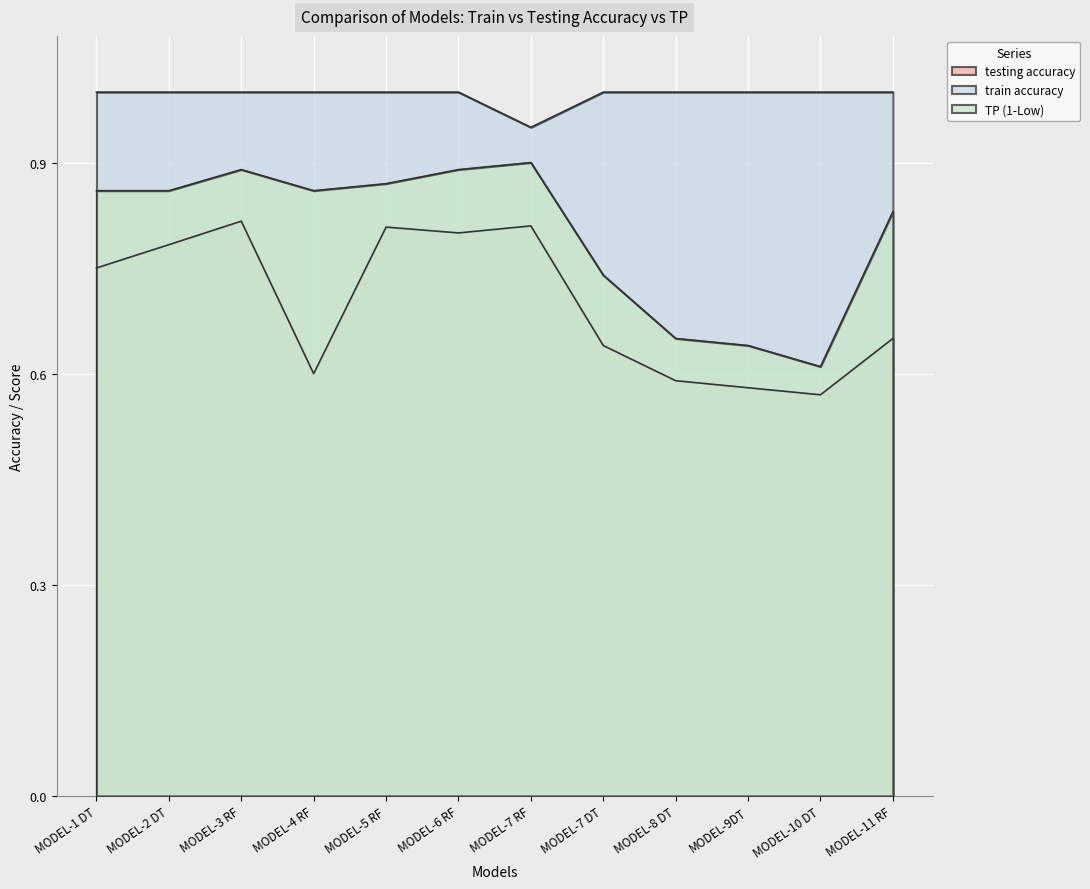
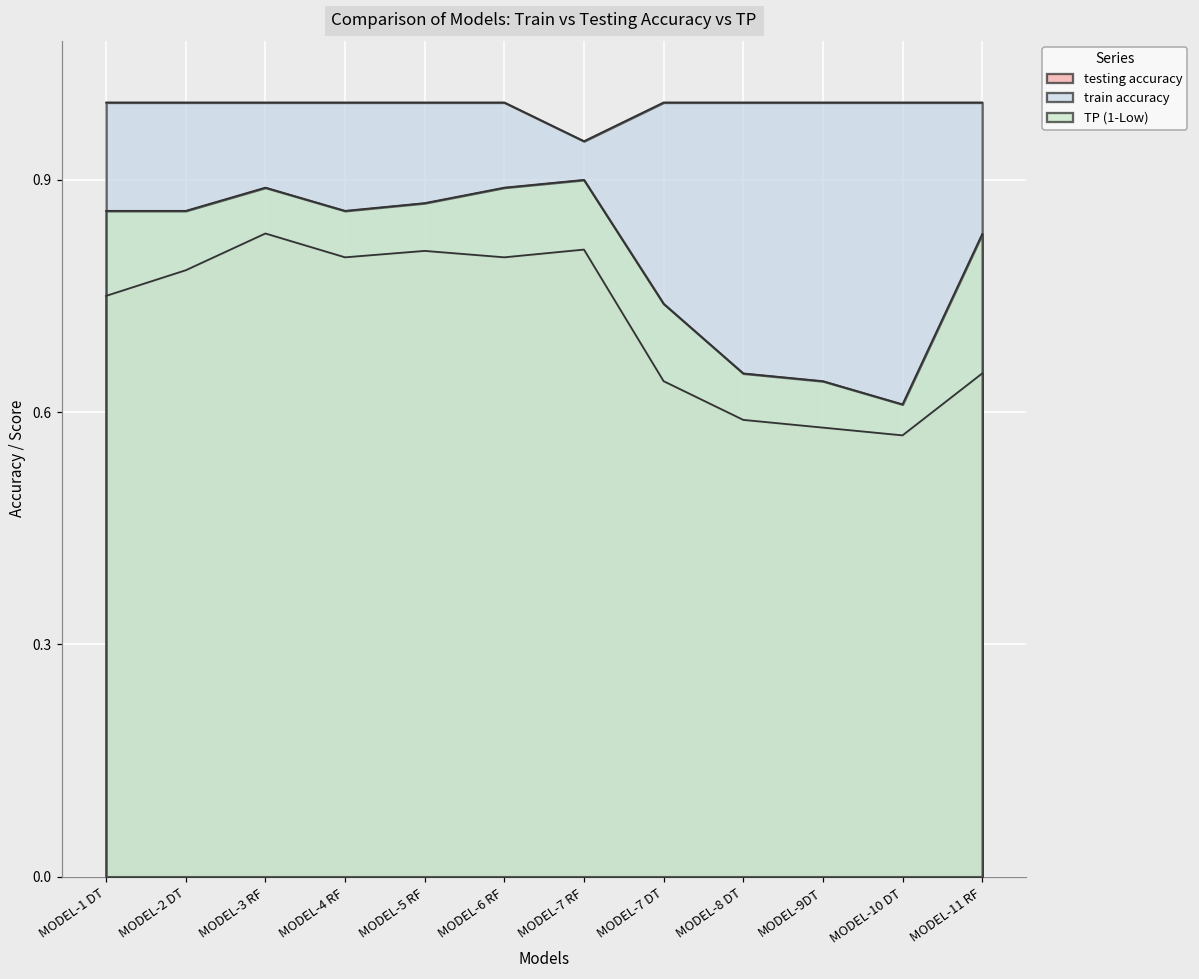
testing accuracy, MODEL-3 RF: 0.82 -> 0.83
testing accuracy, MODEL-4 RF: 0.6 -> 0.8
